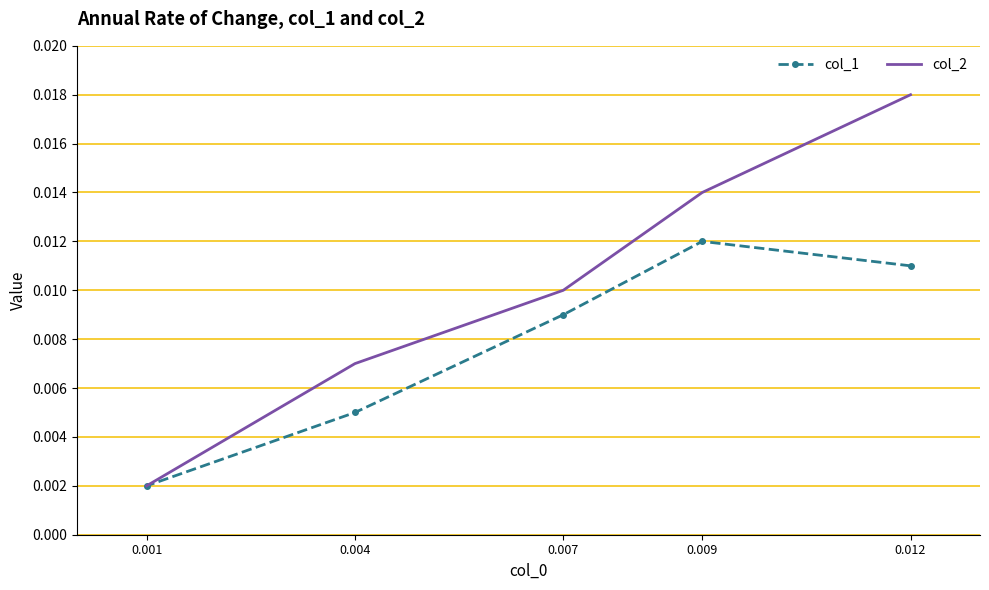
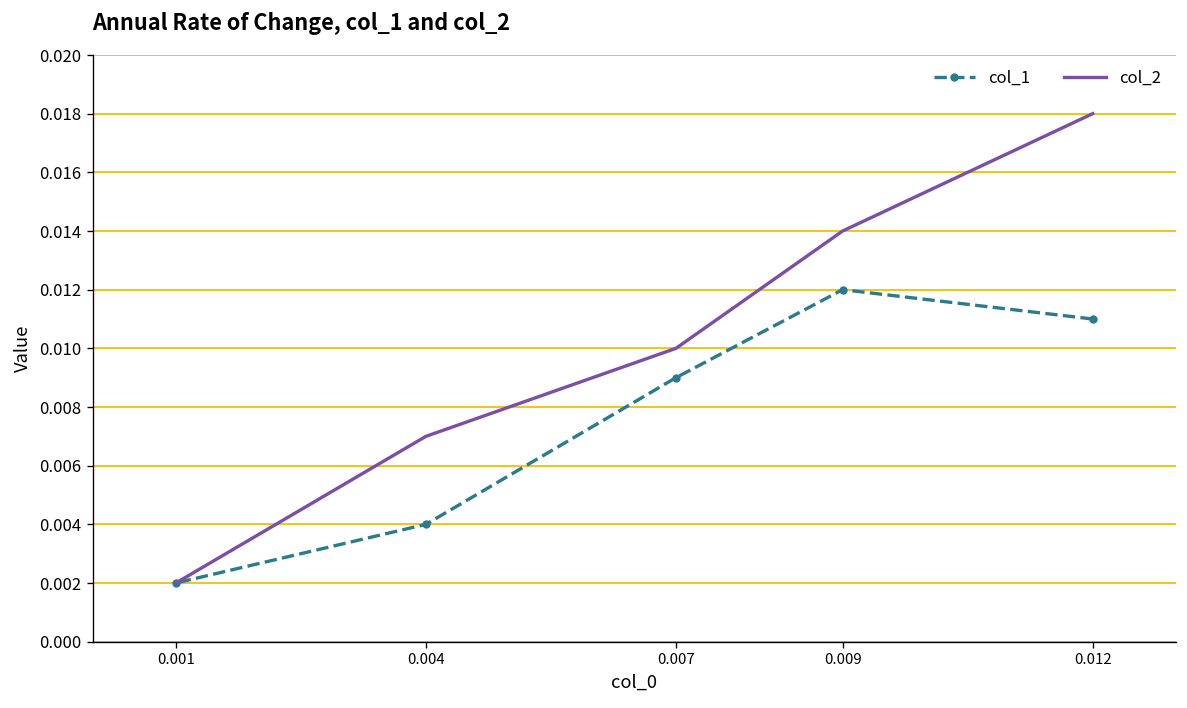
col_1, 0.004: 0.005 -> 0.004
